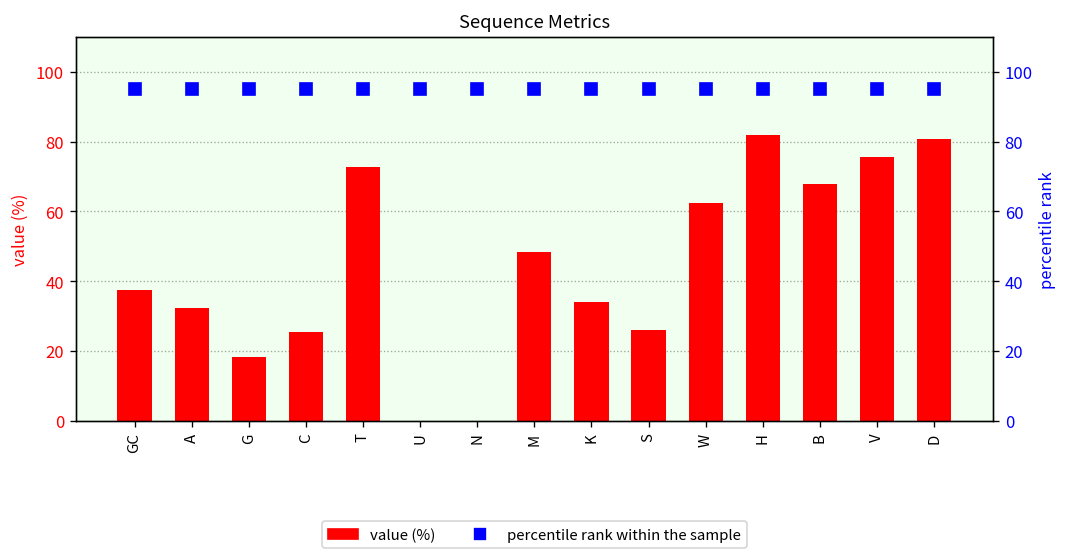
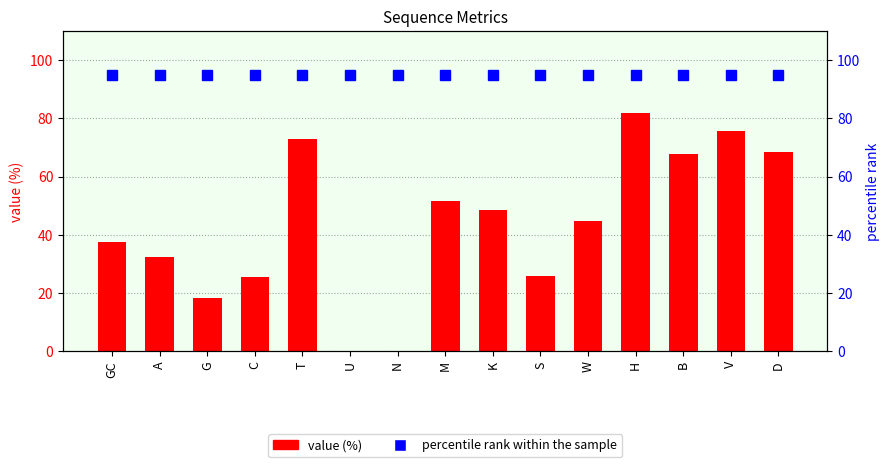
value (%), M: 48 -> 52
value (%), K: 34 -> 48
value (%), W: 62 -> 45
value (%), D: 81 -> 68
